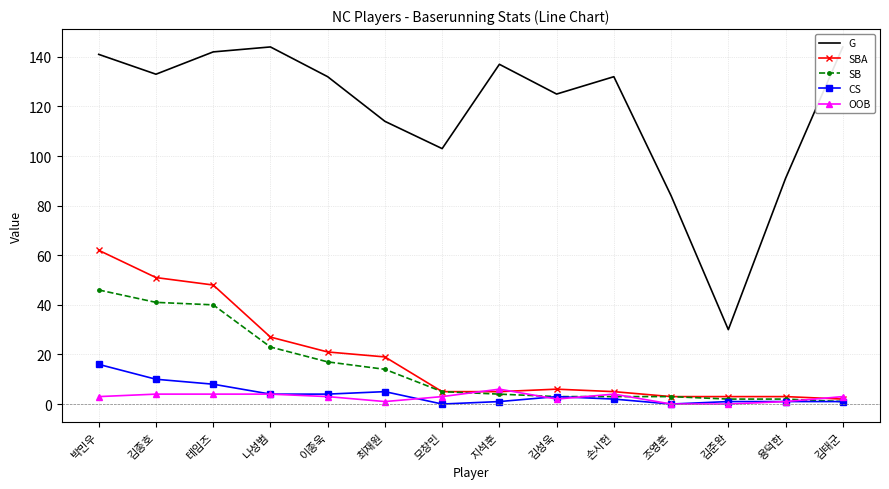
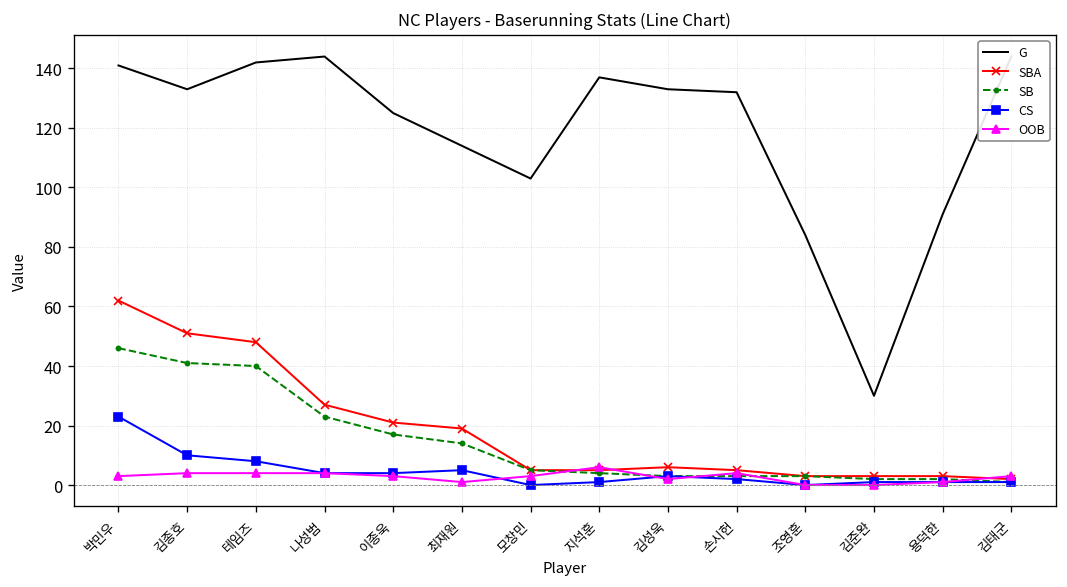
CS, 박민우: 16 -> 23
G, 이종욱: 132 -> 125
G, 김성욱: 125 -> 133
